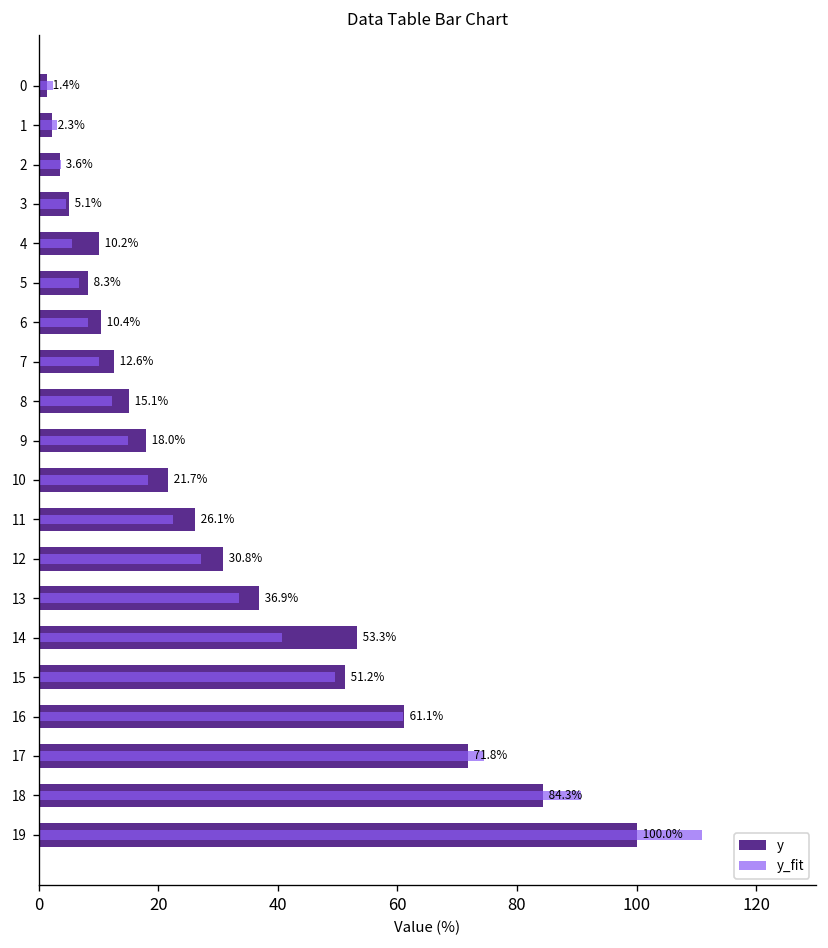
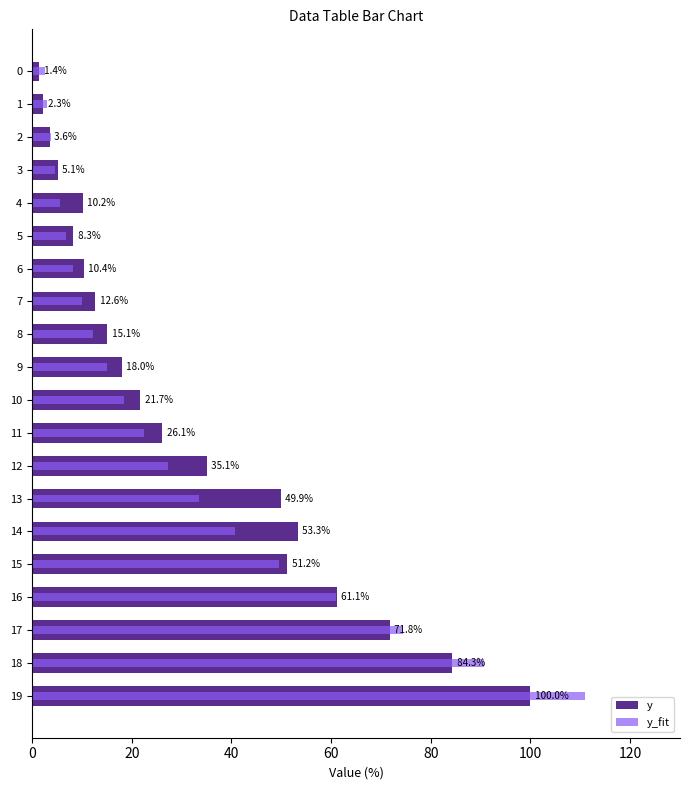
y, 12: 30.8% -> 35.1%
y, 13: 36.9% -> 49.9%
